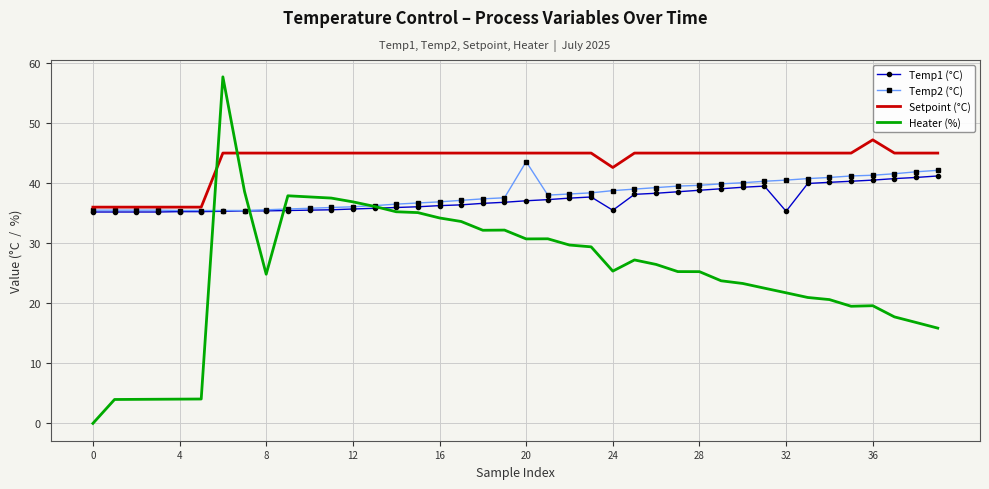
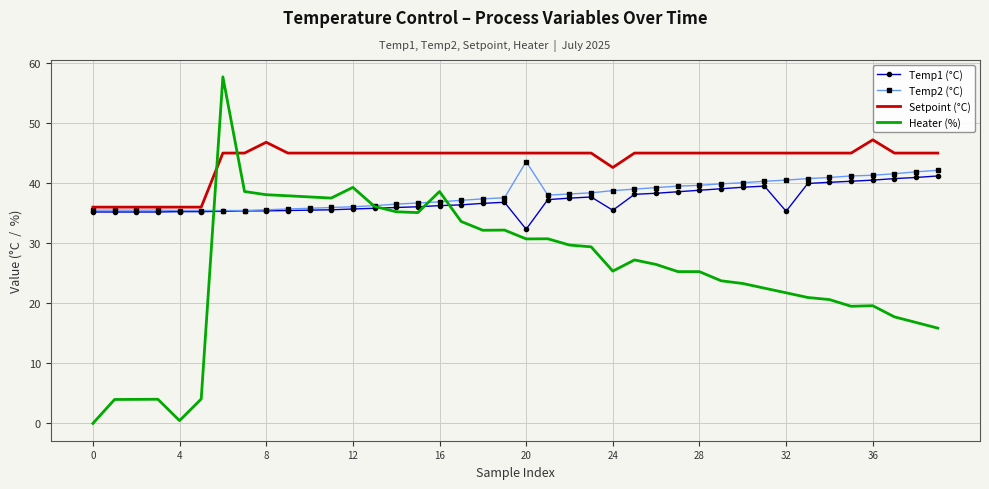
Heater (%), 4: 4 -> 0
Setpoint (°C), 8: 45 -> 47
Heater (%), 8: 25 -> 38
Heater (%), 12: 37 -> 39
Heater (%), 16: 34 -> 39
Temp1 (°C), 20: 37 -> 32
